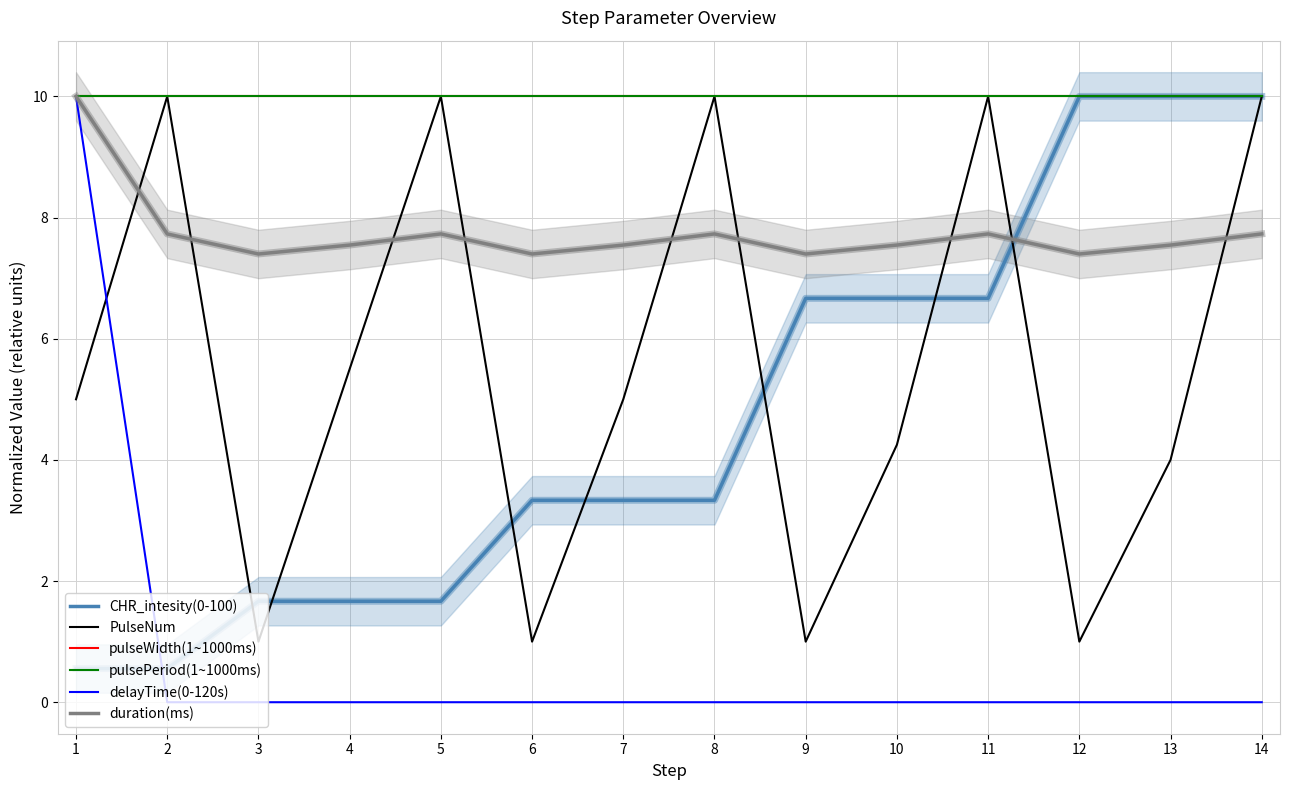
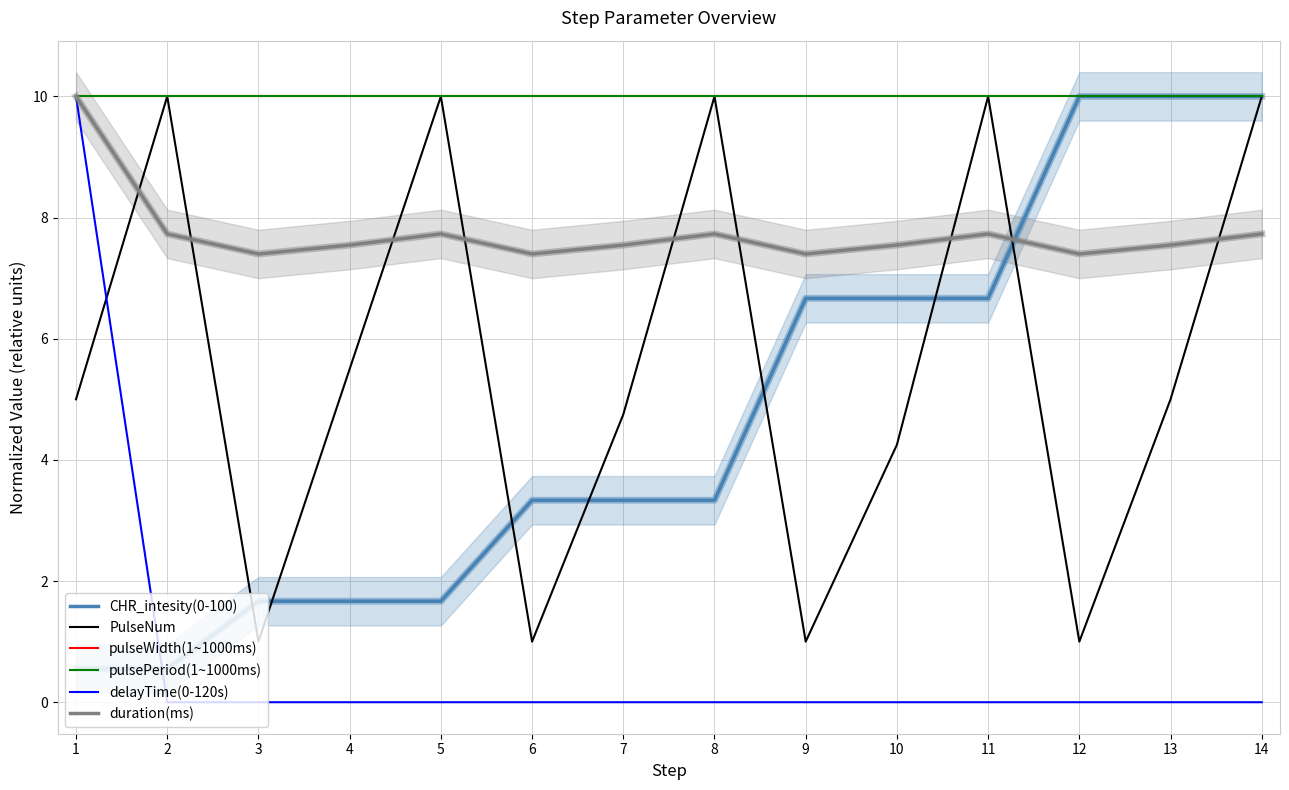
PulseNum, 7: 5.0 -> 4.8
PulseNum, 13: 4.0 -> 5.0
